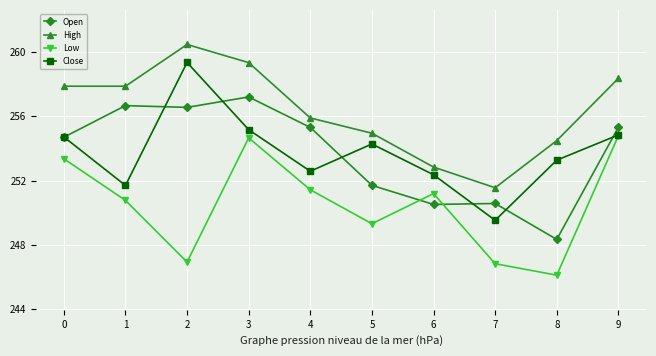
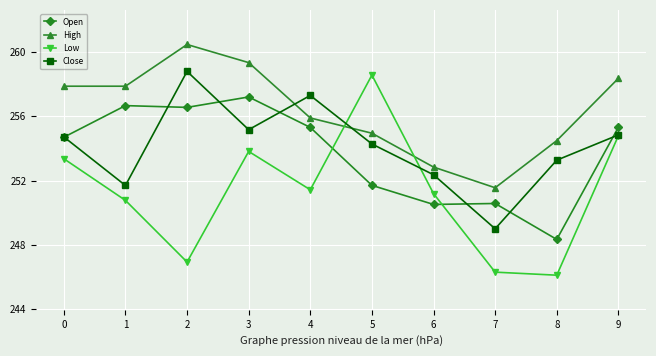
Close, 2: 259.4 -> 258.8
Low, 3: 254.7 -> 253.8
Close, 4: 252.6 -> 257.3
Low, 5: 249.3 -> 258.6
Low, 7: 246.8 -> 246.3
Close, 7: 249.5 -> 249.0
